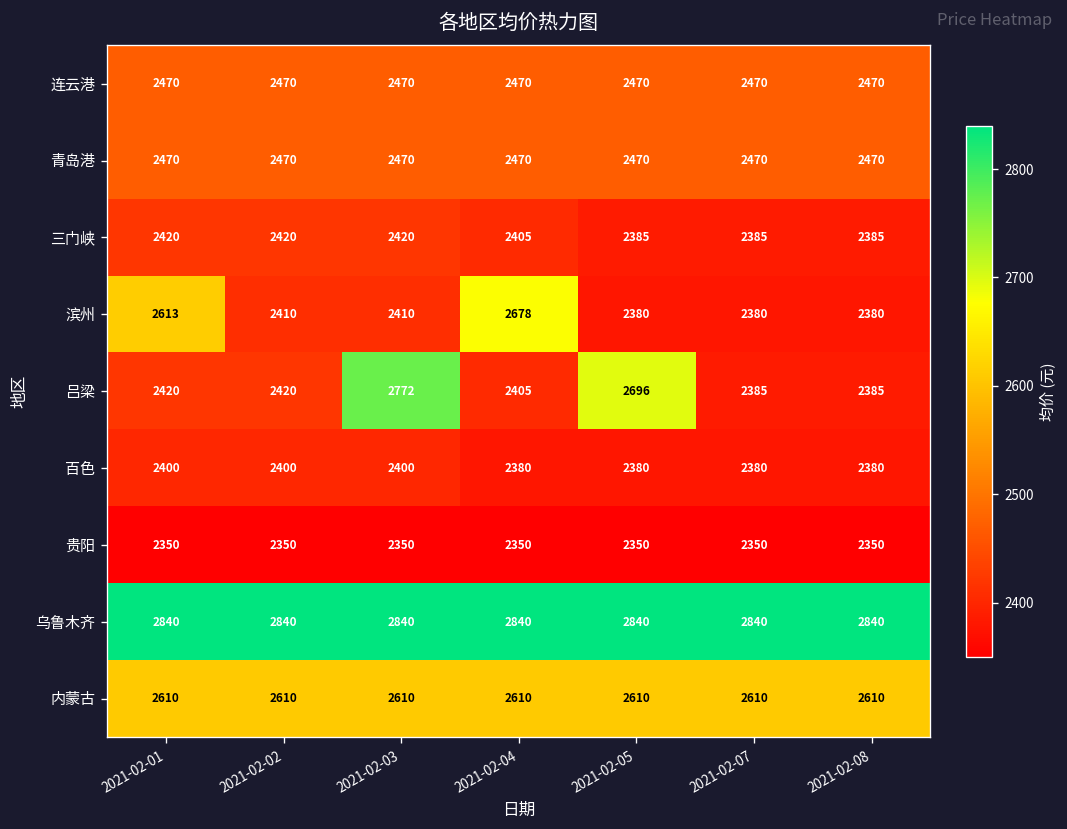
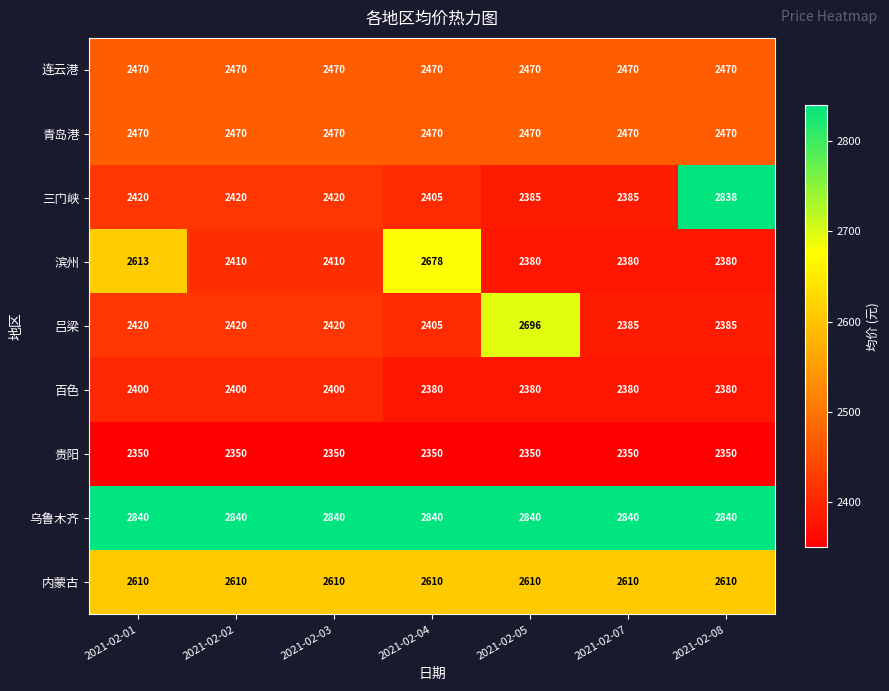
三门峡, 2021-02-08: 2385 -> 2838
吕梁, 2021-02-03: 2772 -> 2420
